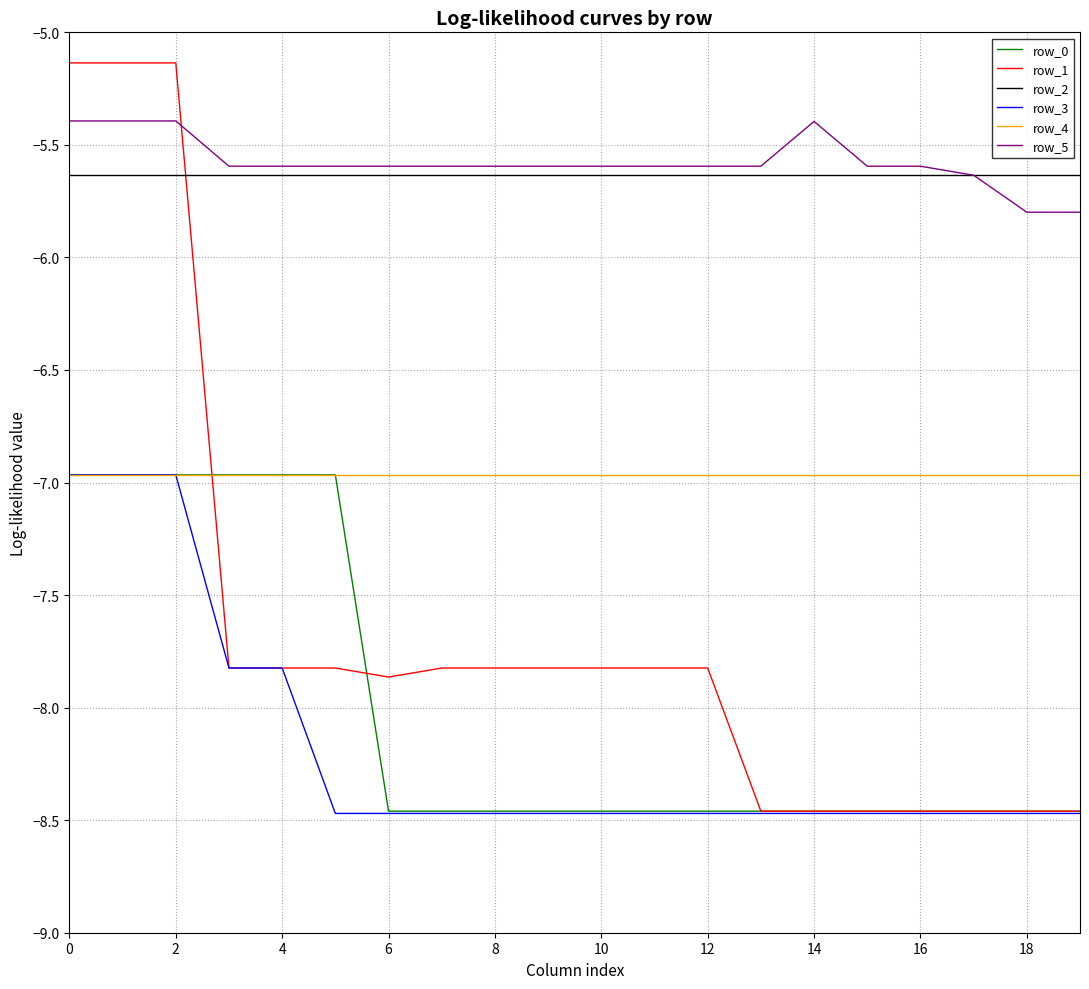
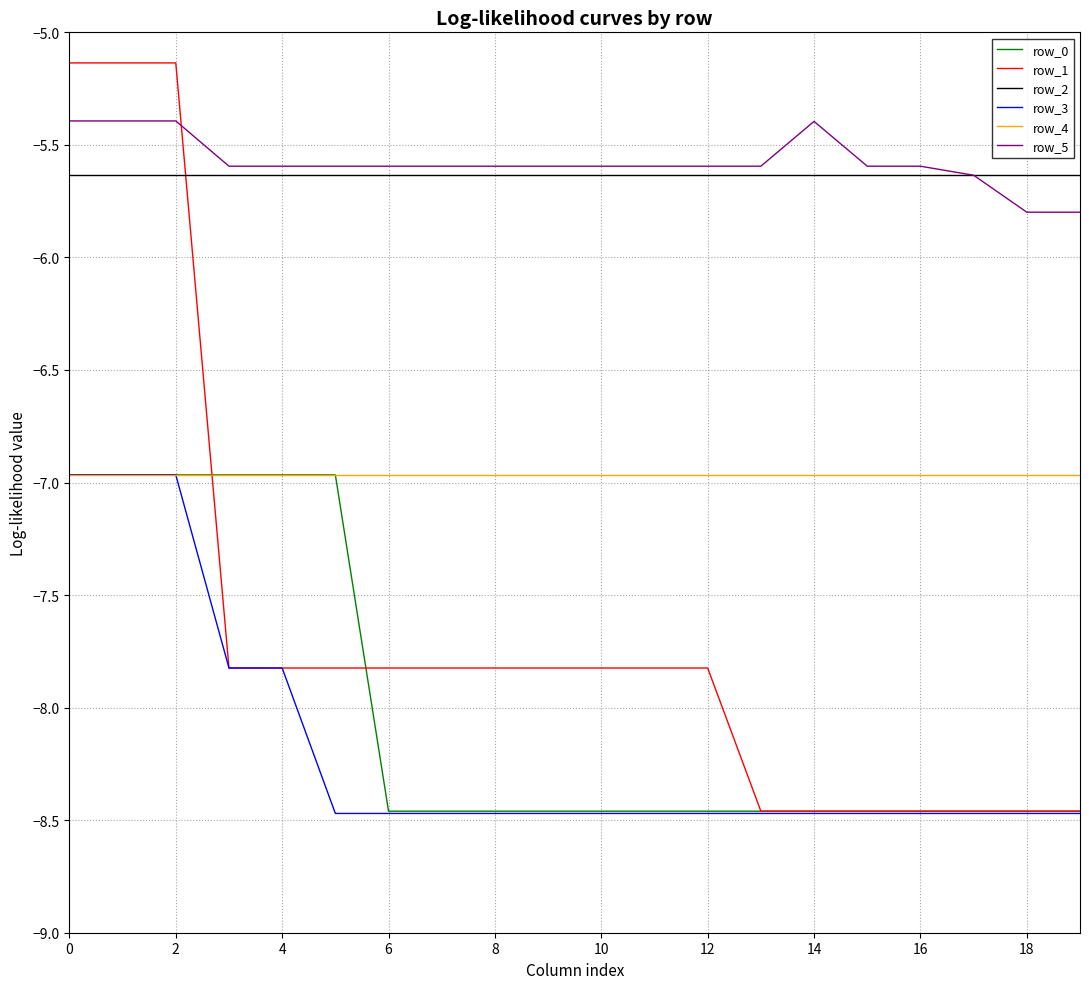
row_1, 6: -7.86 -> -7.82
